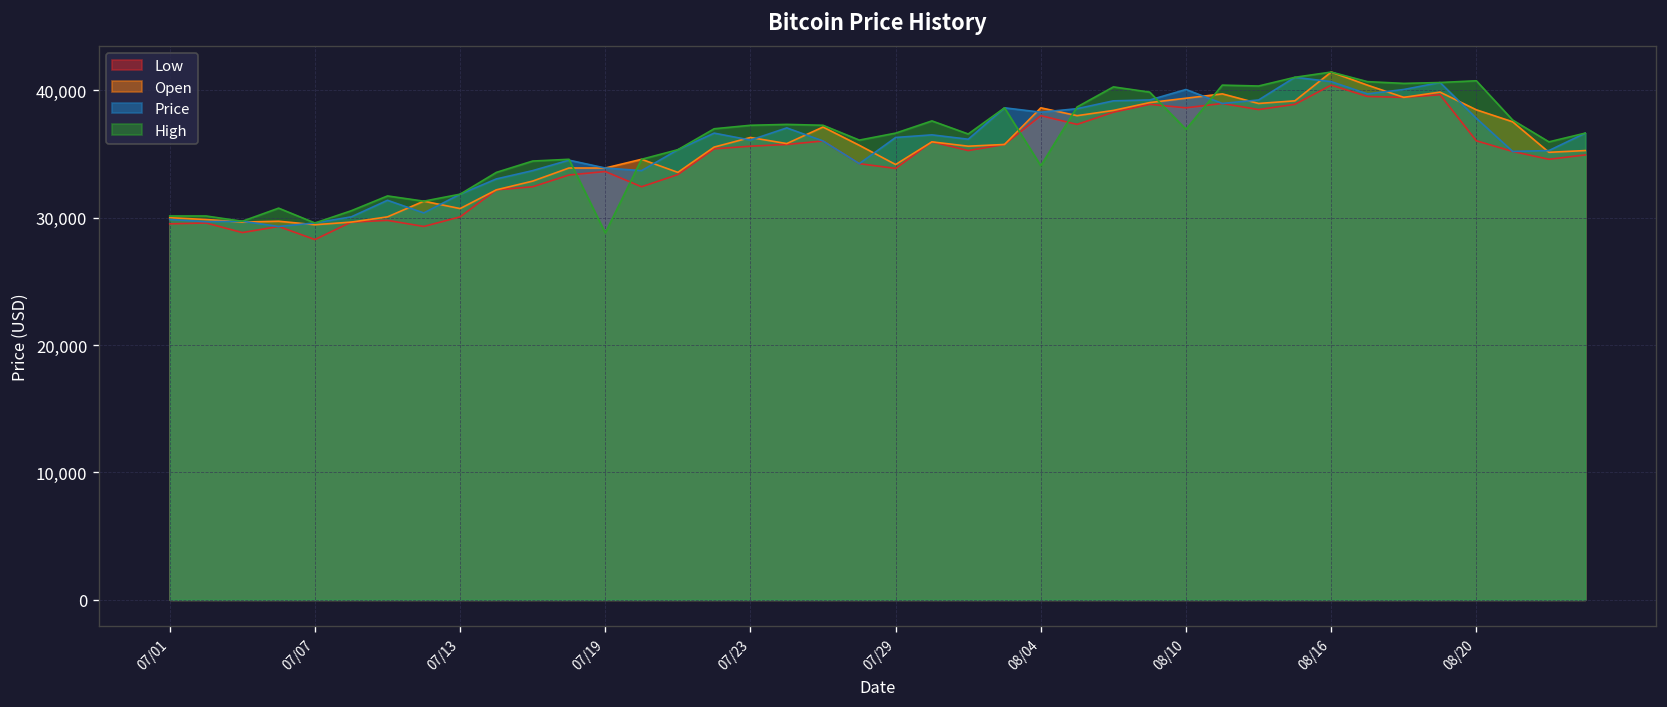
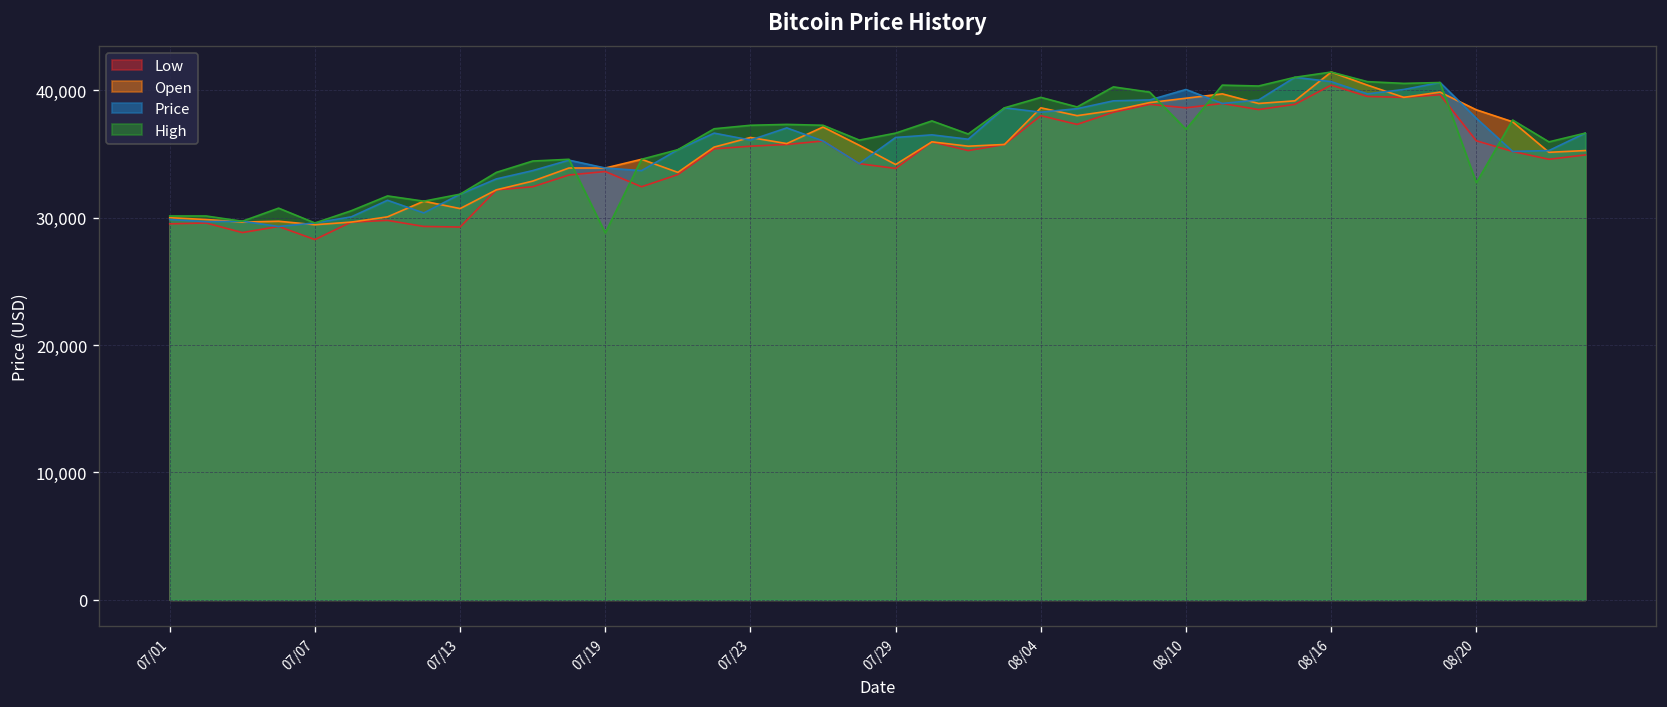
Low, 07/13: 30,100 -> 29,300
High, 08/04: 34,100 -> 39,400
High, 08/20: 40,700 -> 32,700
